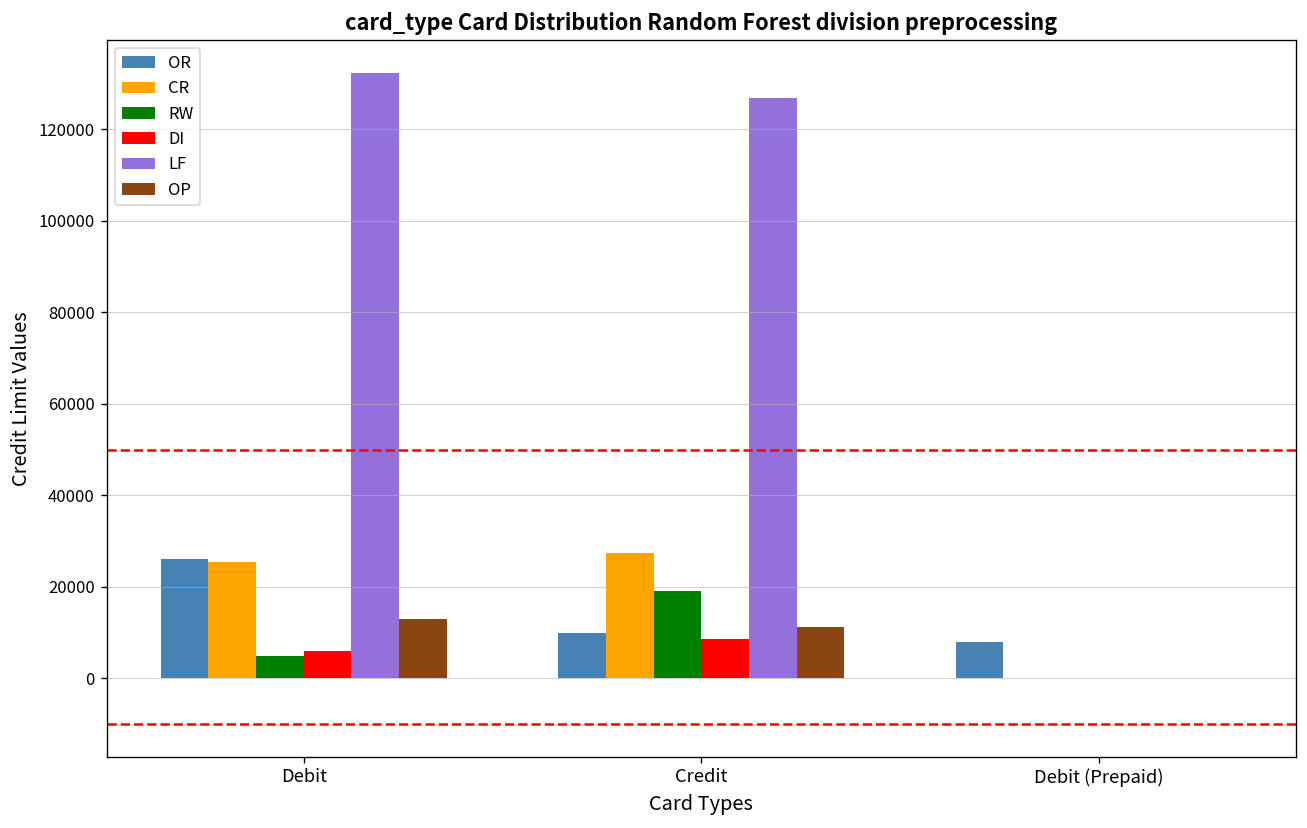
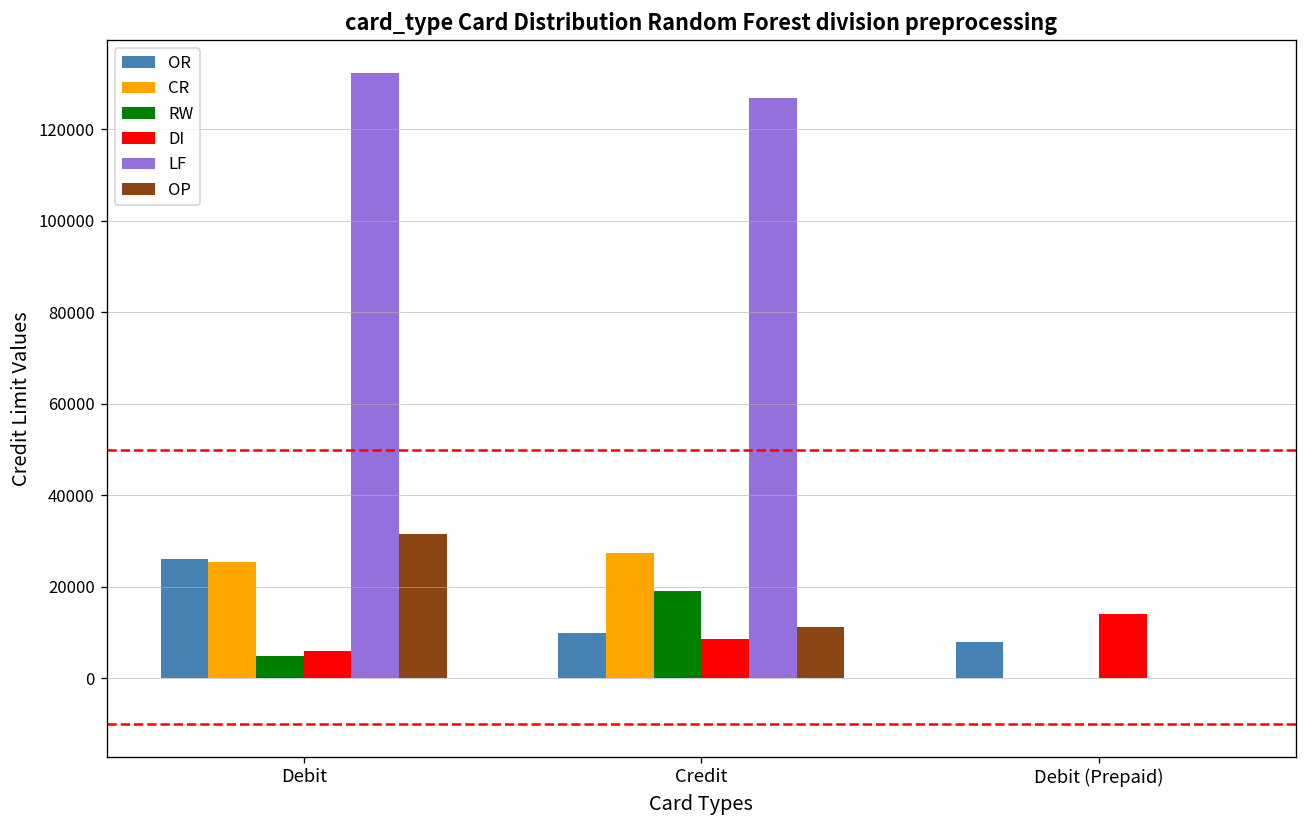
OP, Debit: 13000 -> 32000
DI, Debit (Prepaid): 0 -> 14000
